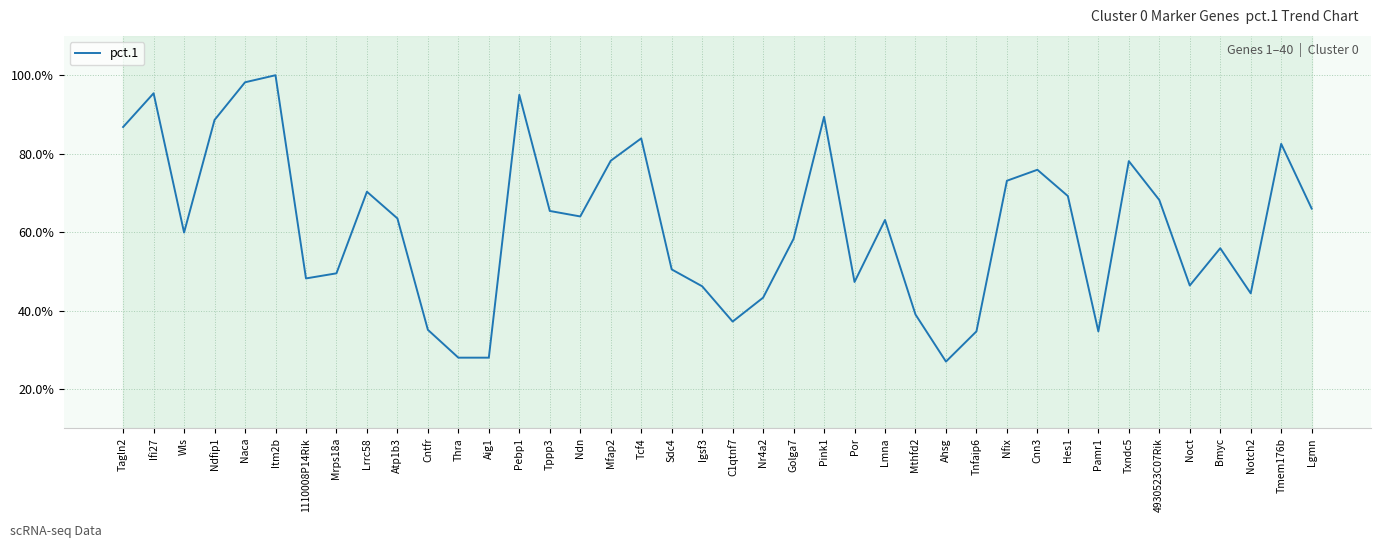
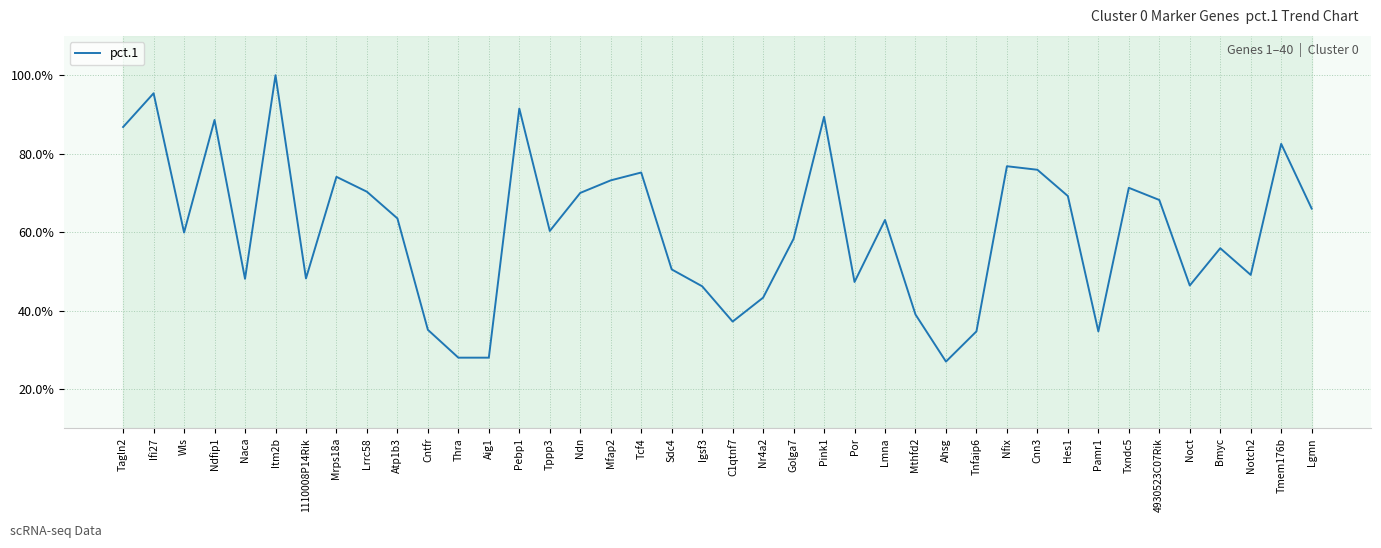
Naca: 98% -> 48%
Mrps18a: 50% -> 74%
Pebp1: 95% -> 92%
Tppp3: 65% -> 60%
Ndn: 64% -> 70%
Mfap2: 78% -> 73%
Tcf4: 84% -> 75%
Nfix: 73% -> 77%
Txndc5: 78% -> 71%
Notch2: 44% -> 49%
